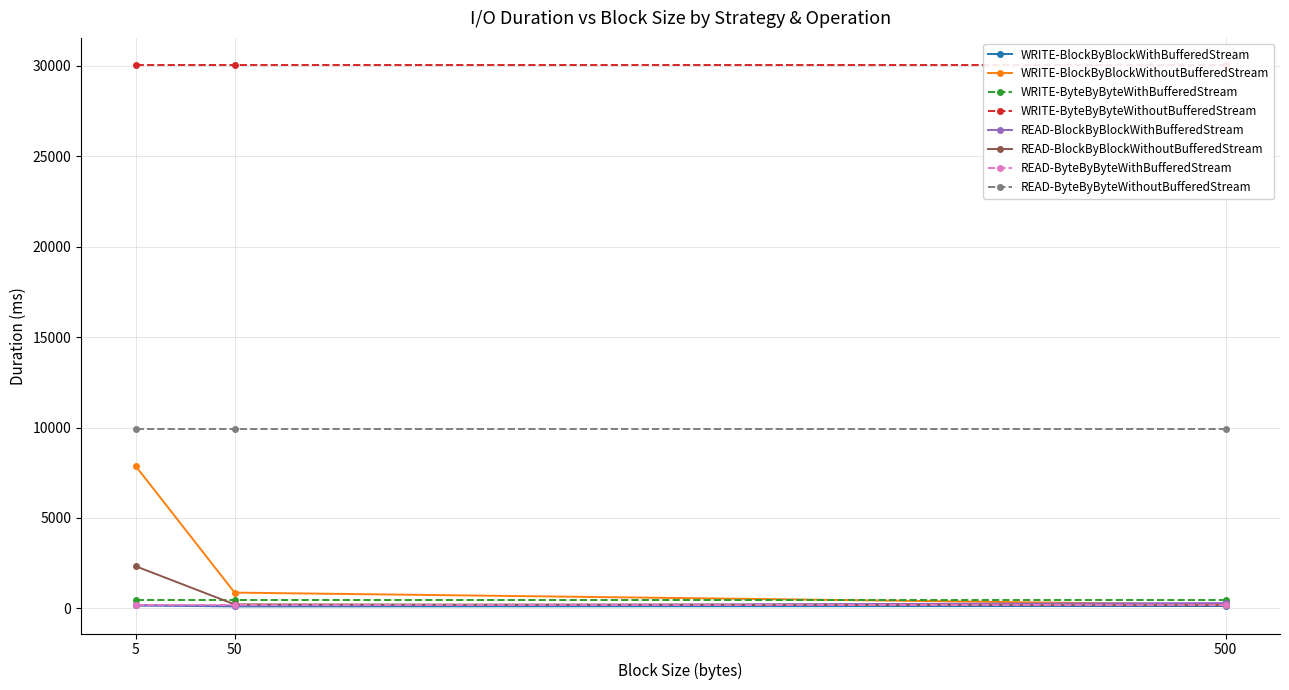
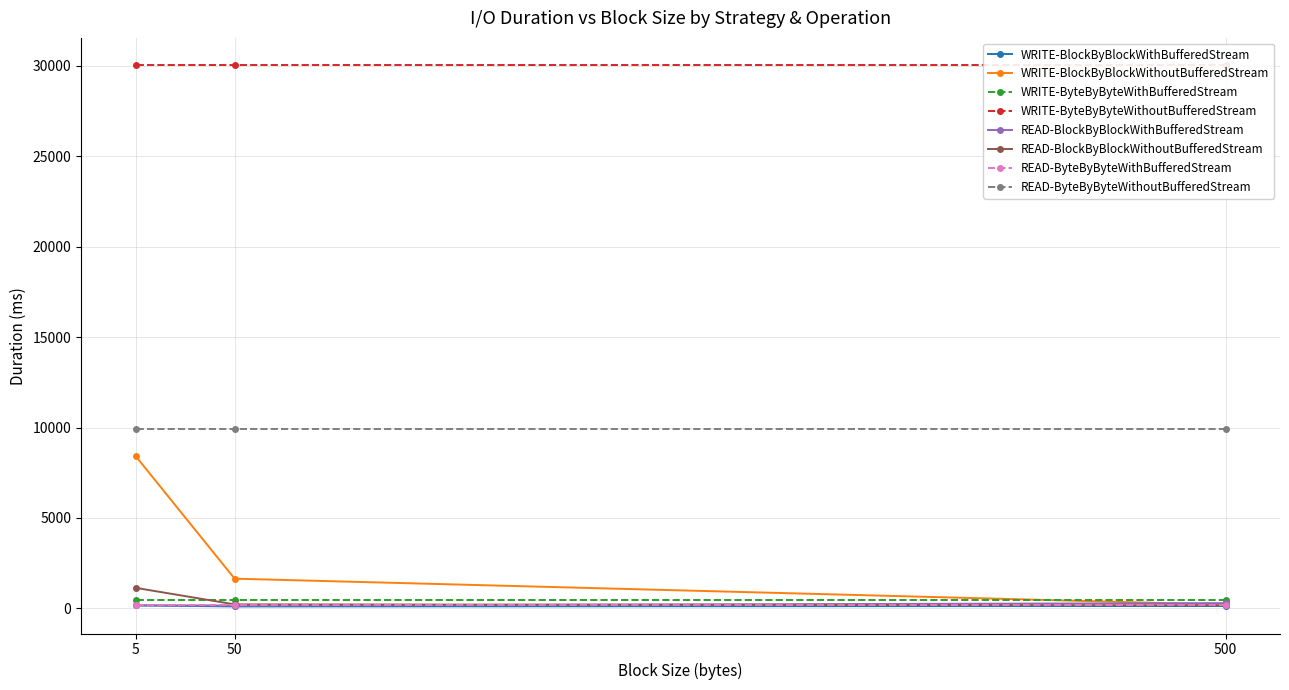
WRITE-BlockByBlockWithoutBufferedStream, 5: 7900 -> 8400
READ-BlockByBlockWithoutBufferedStream, 5: 2300 -> 1100
WRITE-BlockByBlockWithoutBufferedStream, 50: 900 -> 1600
